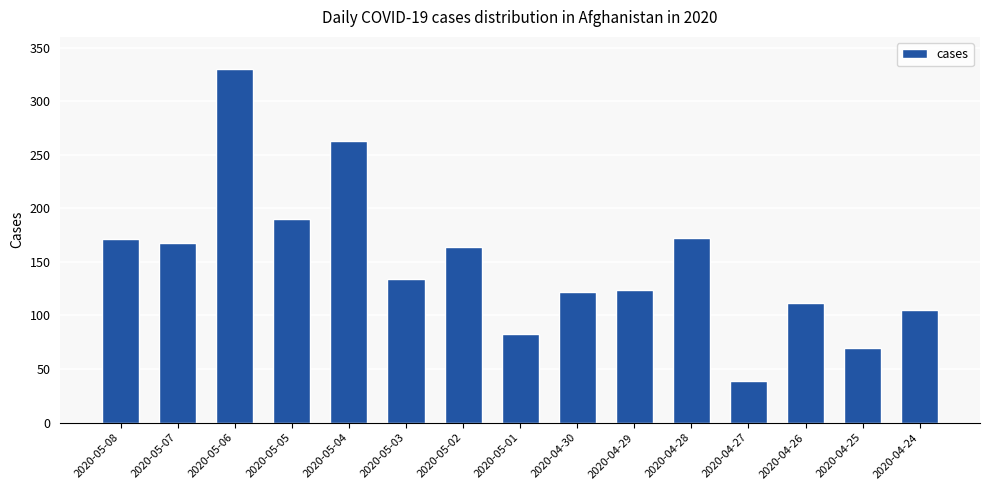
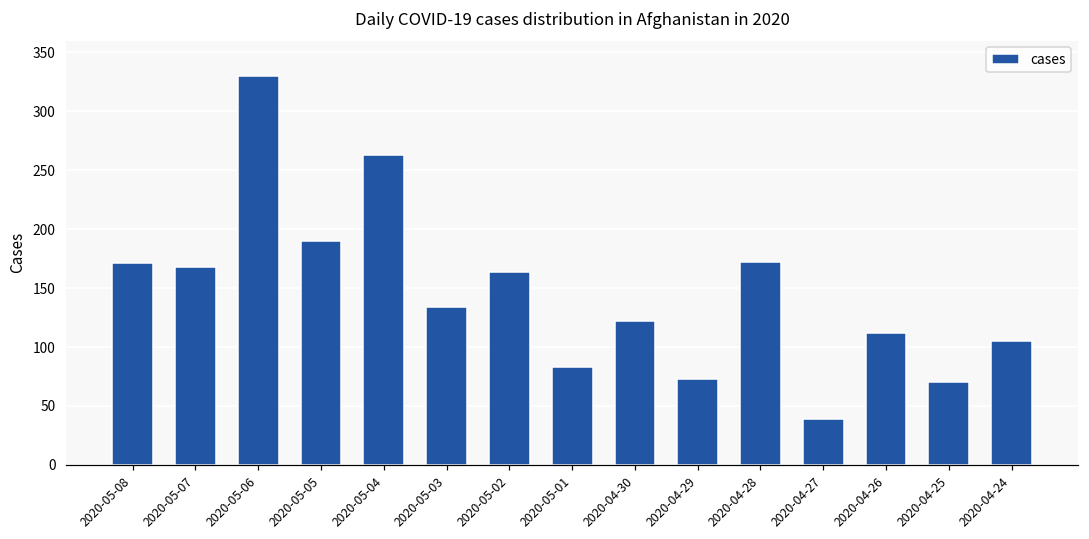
2020-04-29: 124 -> 73
